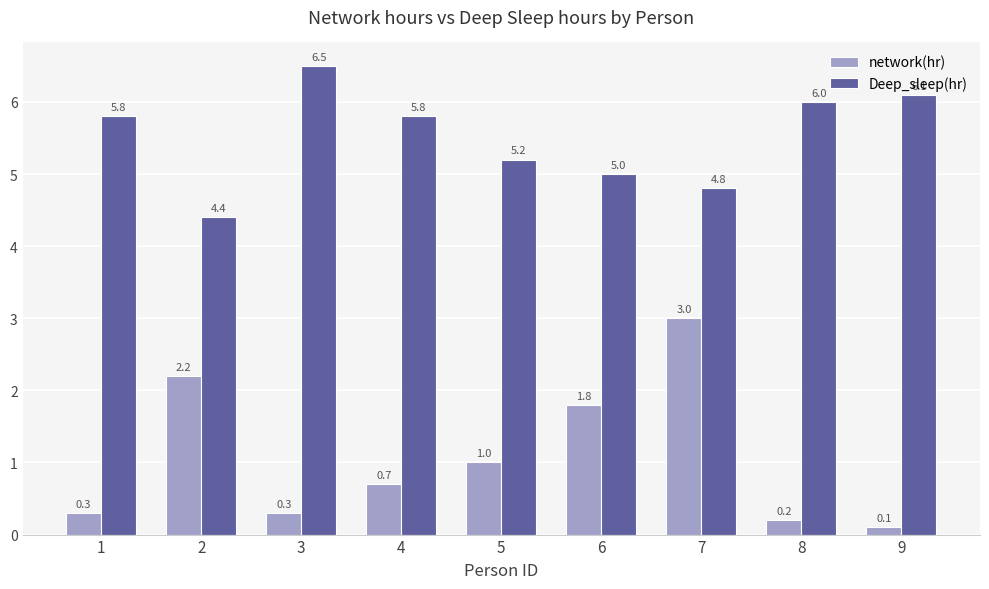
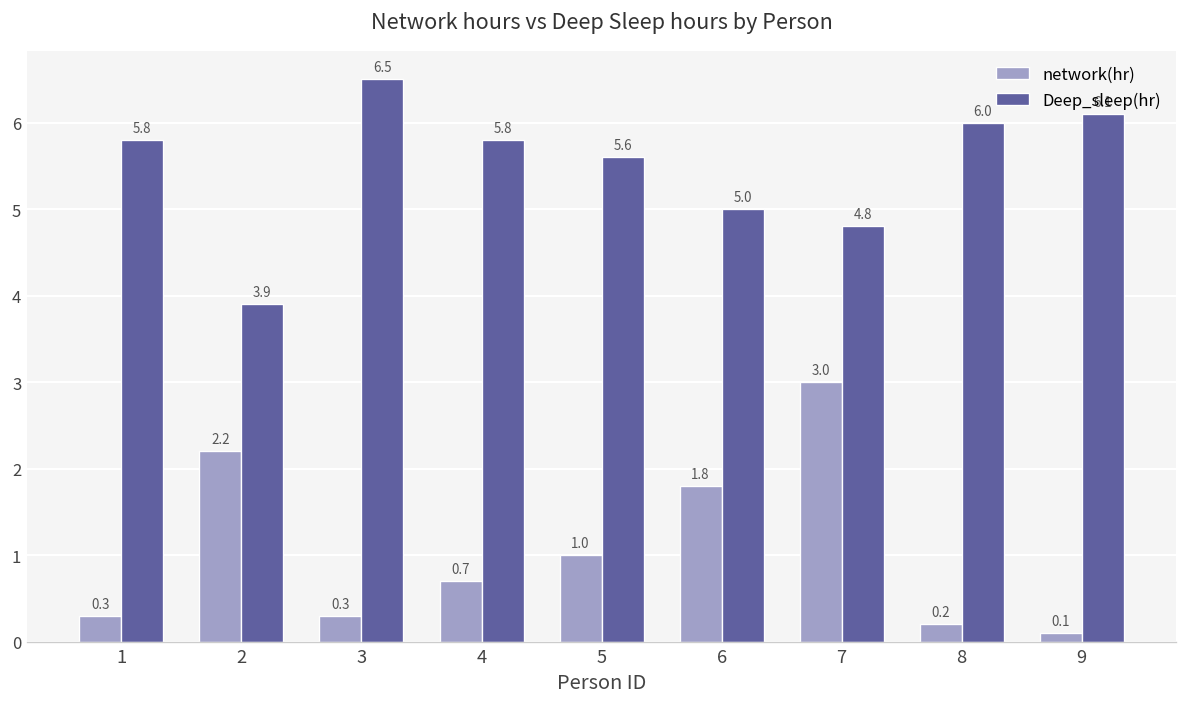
Deep_sleep(hr), 2: 4.4 -> 3.9
Deep_sleep(hr), 5: 5.2 -> 5.6
